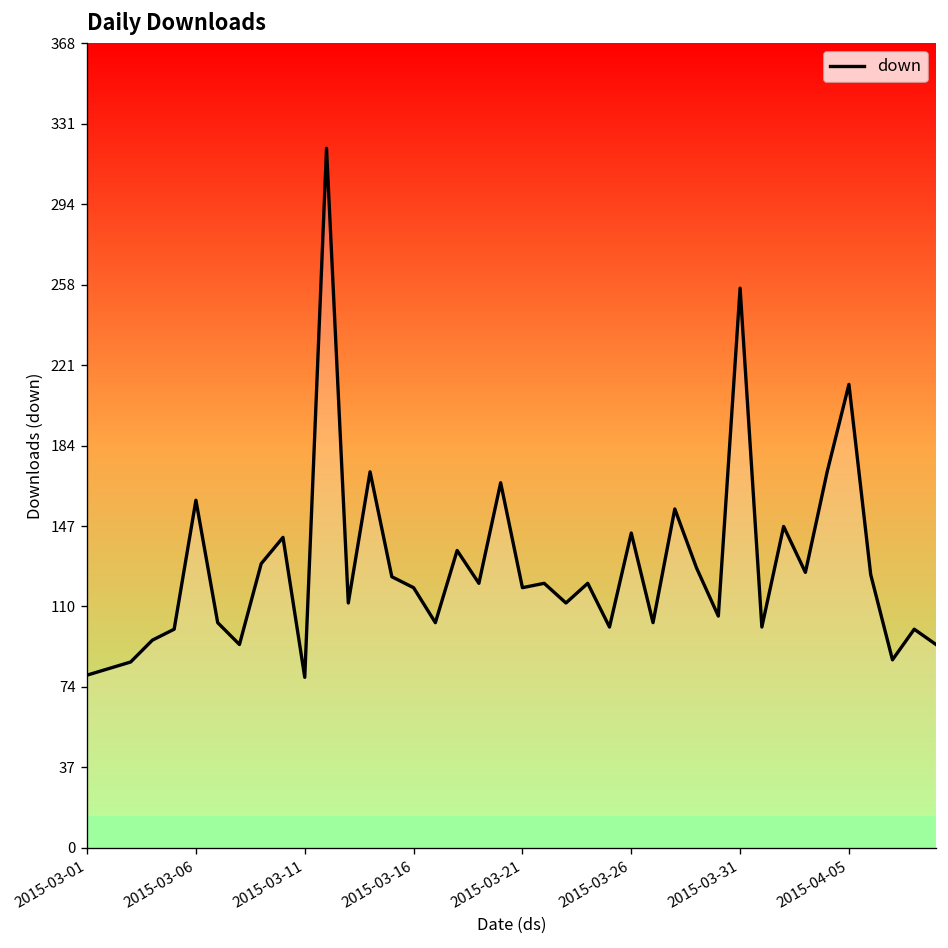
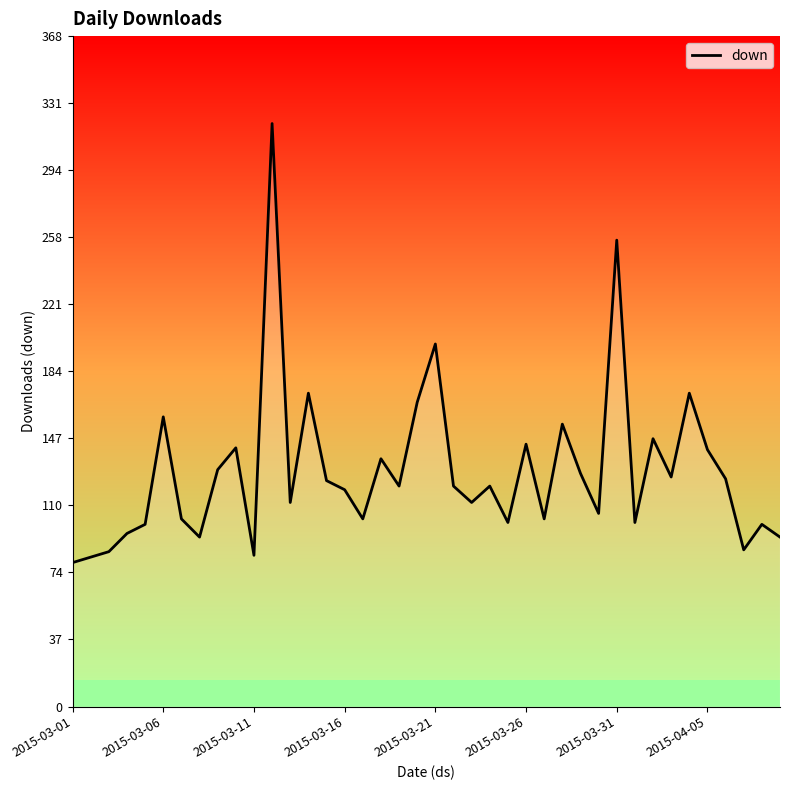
down, 2015-03-11: 78 -> 83
down, 2015-03-21: 119 -> 199
down, 2015-04-05: 212 -> 141
